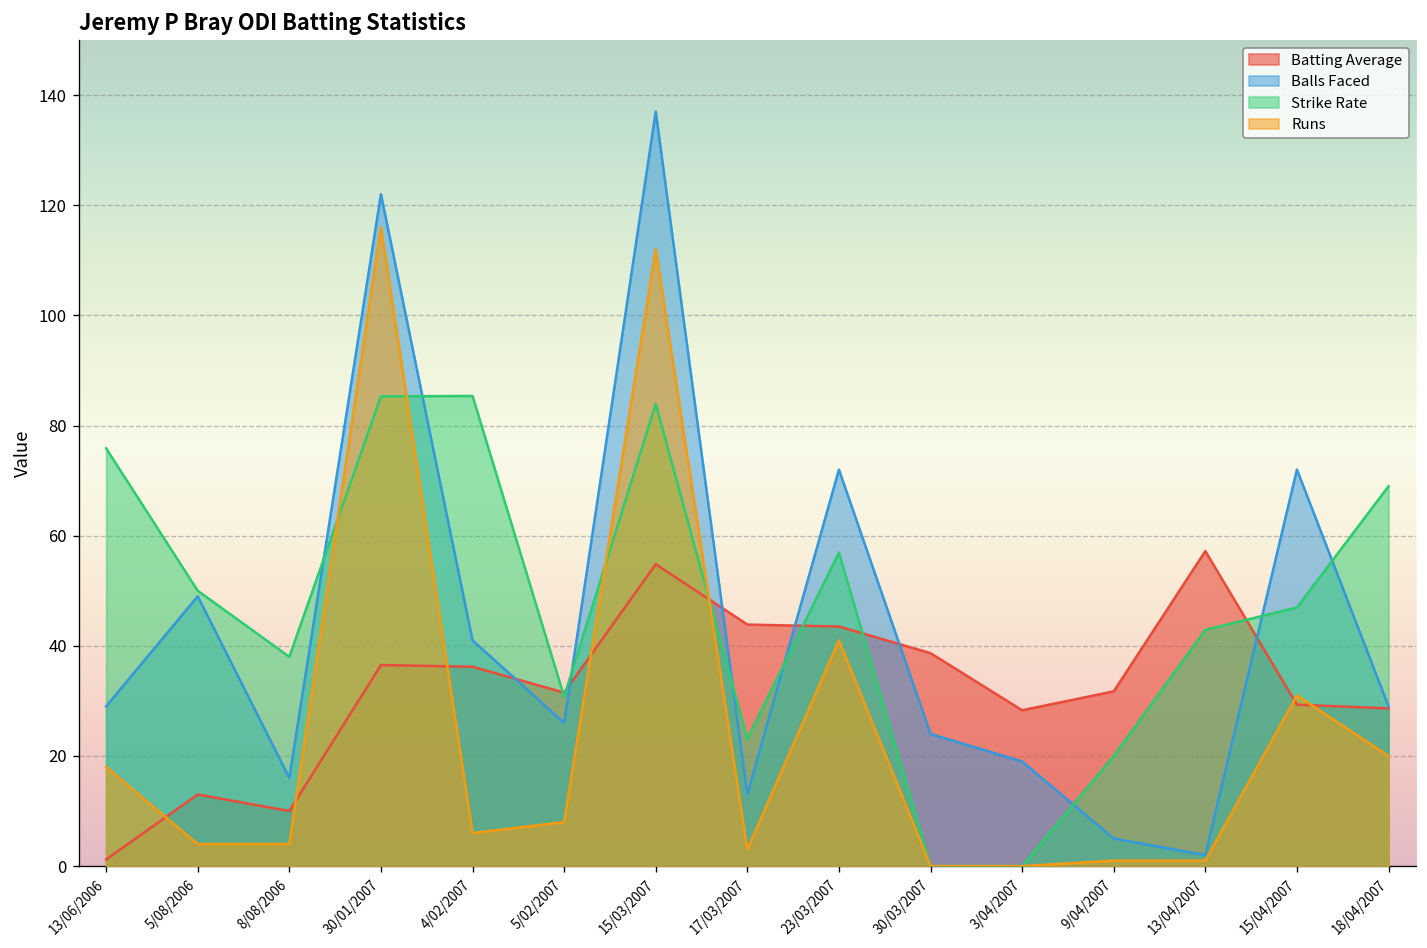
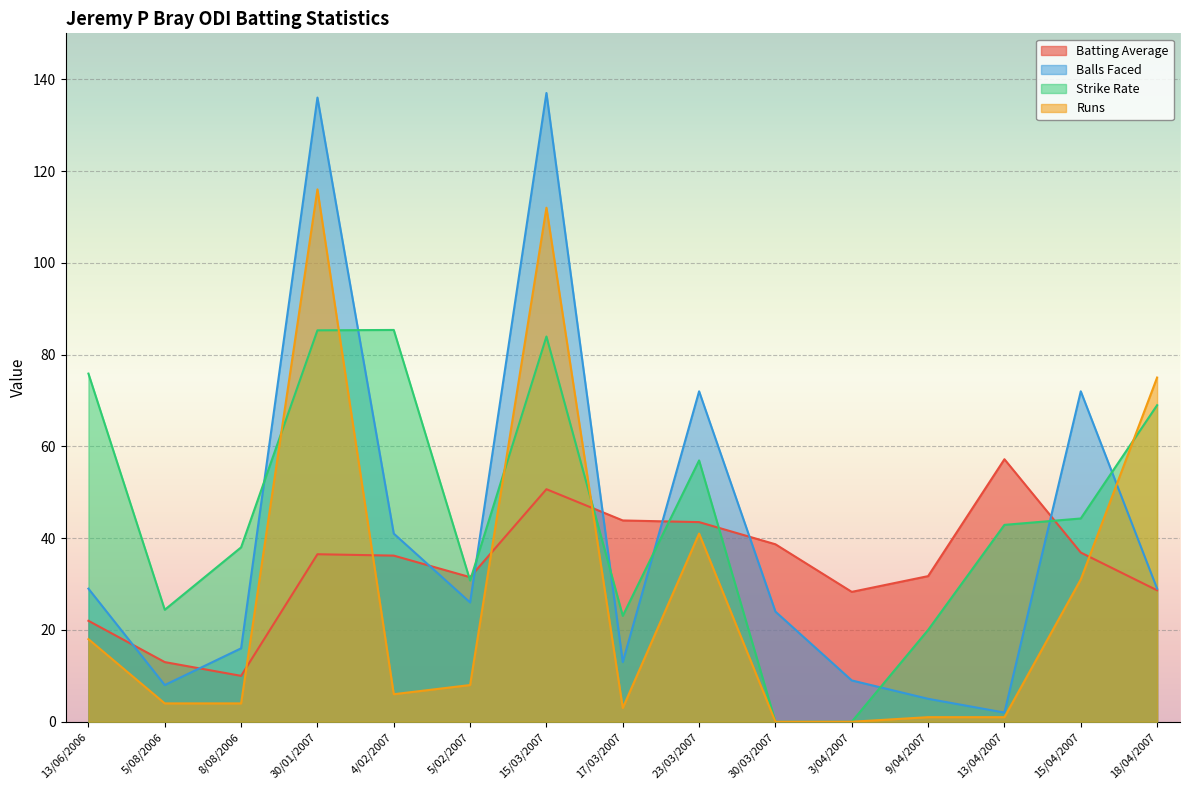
Batting Average, 13/06/2006: 1 -> 22
Balls Faced, 5/08/2006: 49 -> 8
Strike Rate, 5/08/2006: 50 -> 24
Balls Faced, 30/01/2007: 122 -> 136
Batting Average, 15/03/2007: 55 -> 51
Balls Faced, 3/04/2007: 19 -> 9
Batting Average, 15/04/2007: 29 -> 37
Strike Rate, 15/04/2007: 47 -> 44
Runs, 18/04/2007: 20 -> 75
